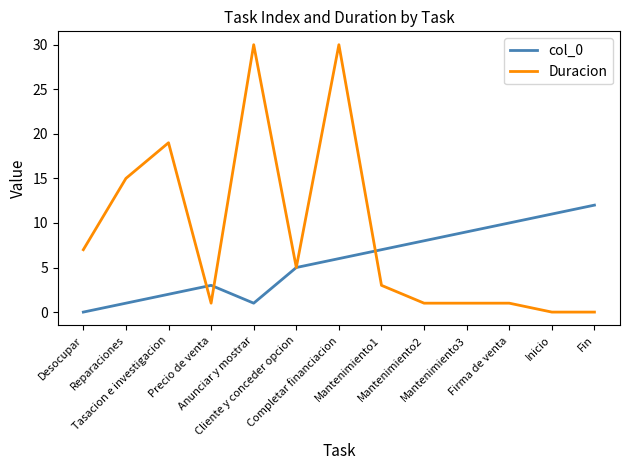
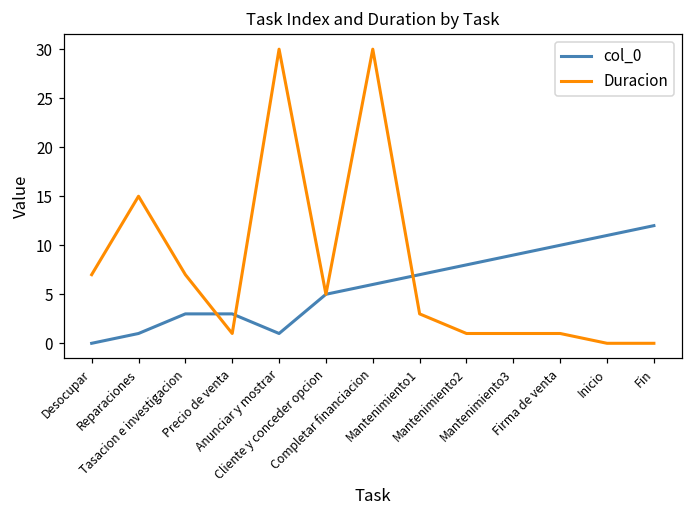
col_0, Tasacion e investigacion: 2 -> 3
Duracion, Tasacion e investigacion: 19 -> 7
